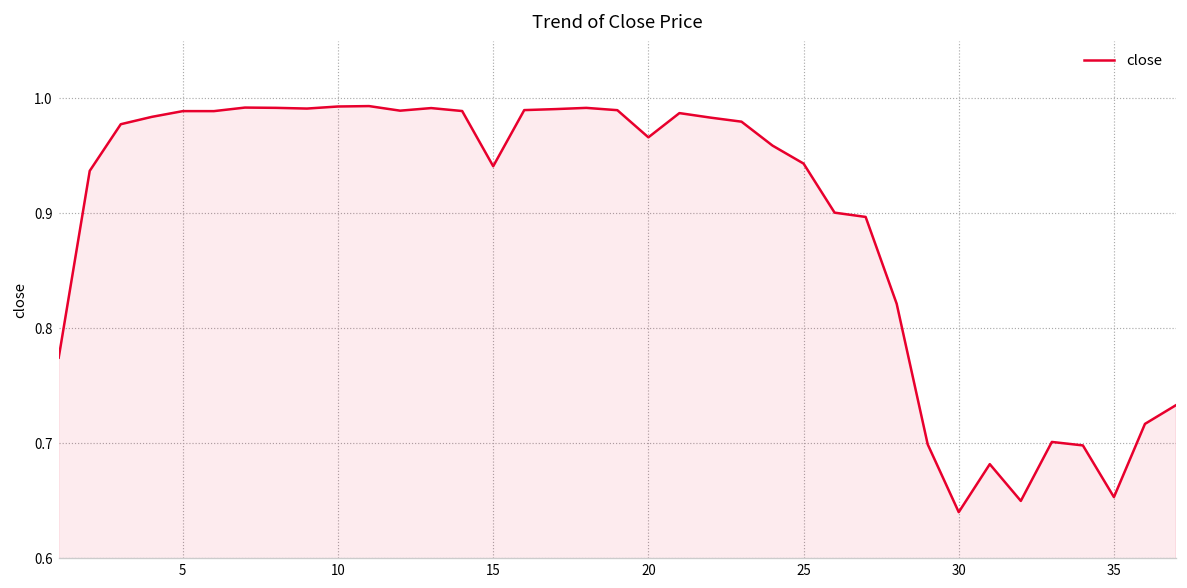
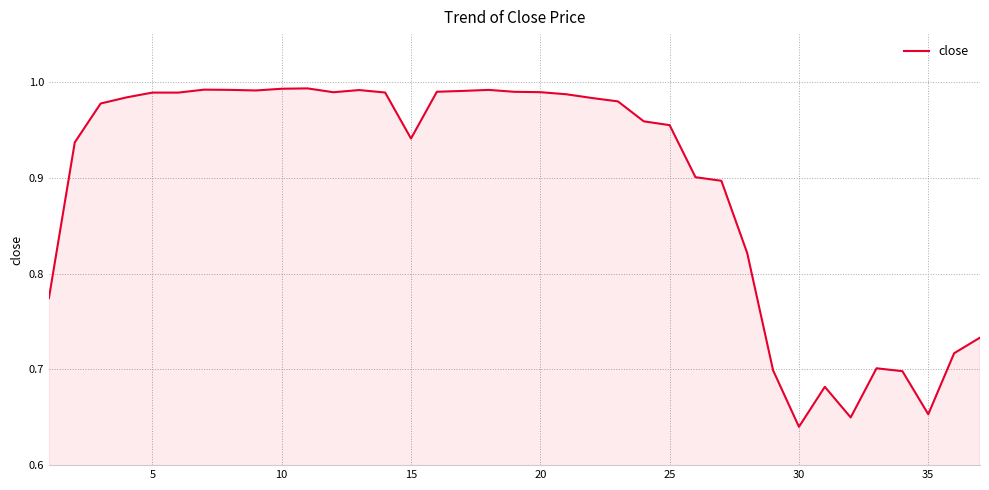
20: 0.97 -> 0.99
25: 0.94 -> 0.95
